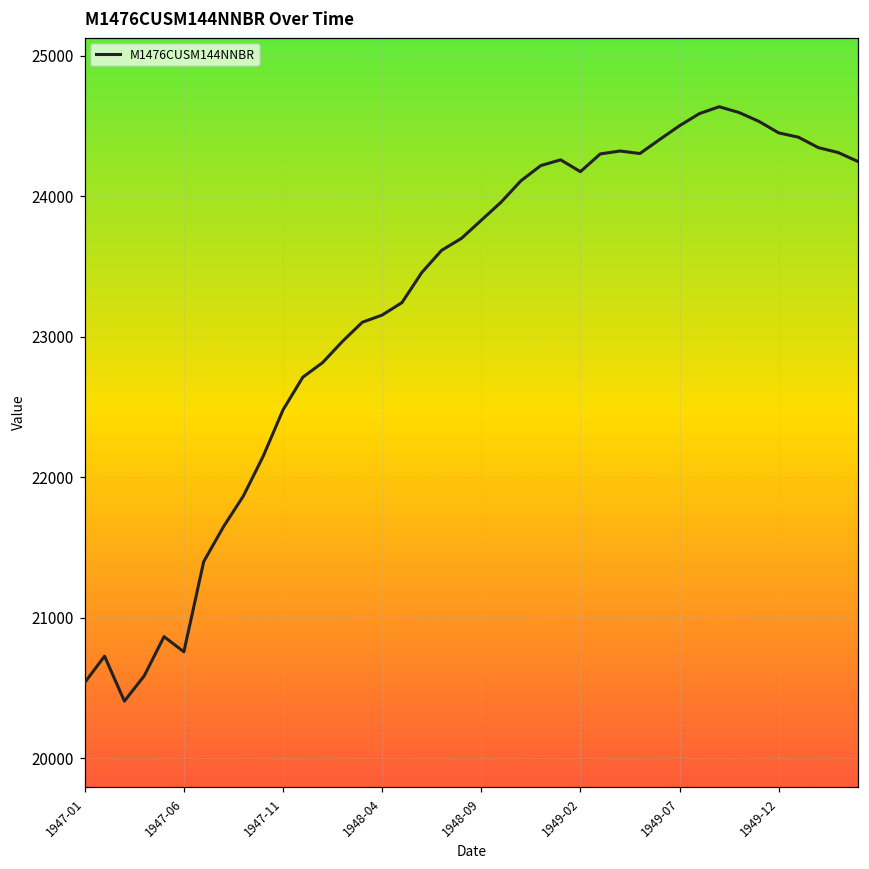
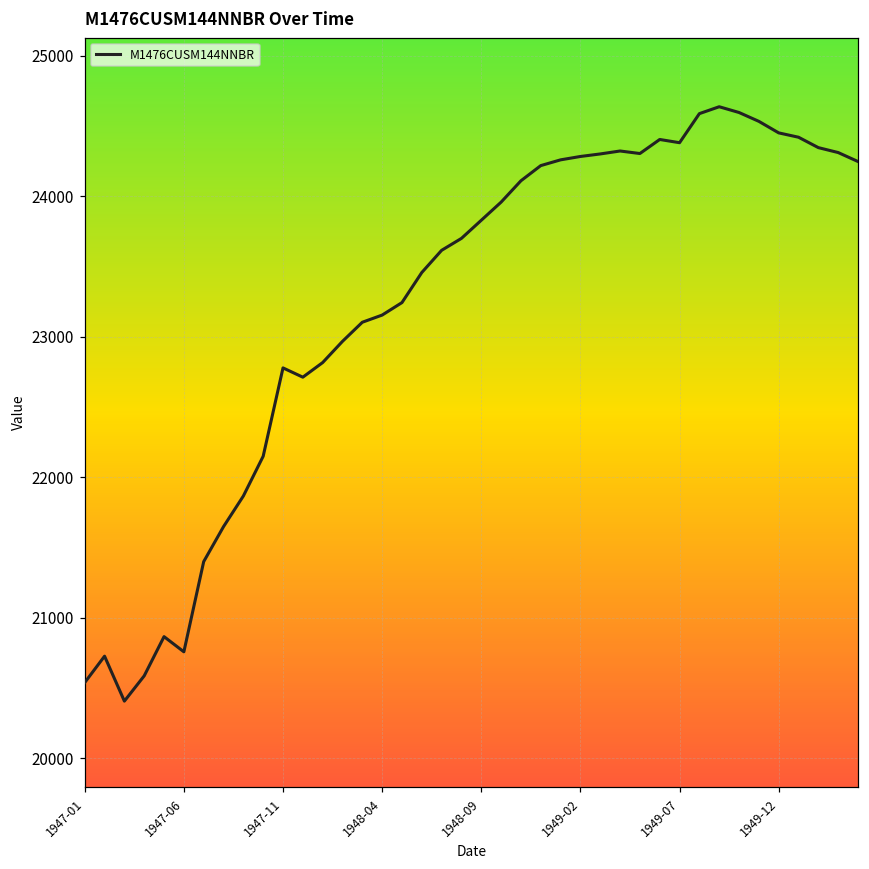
1947-11: 22480 -> 22780
1949-02: 24180 -> 24280
1949-07: 24500 -> 24380
